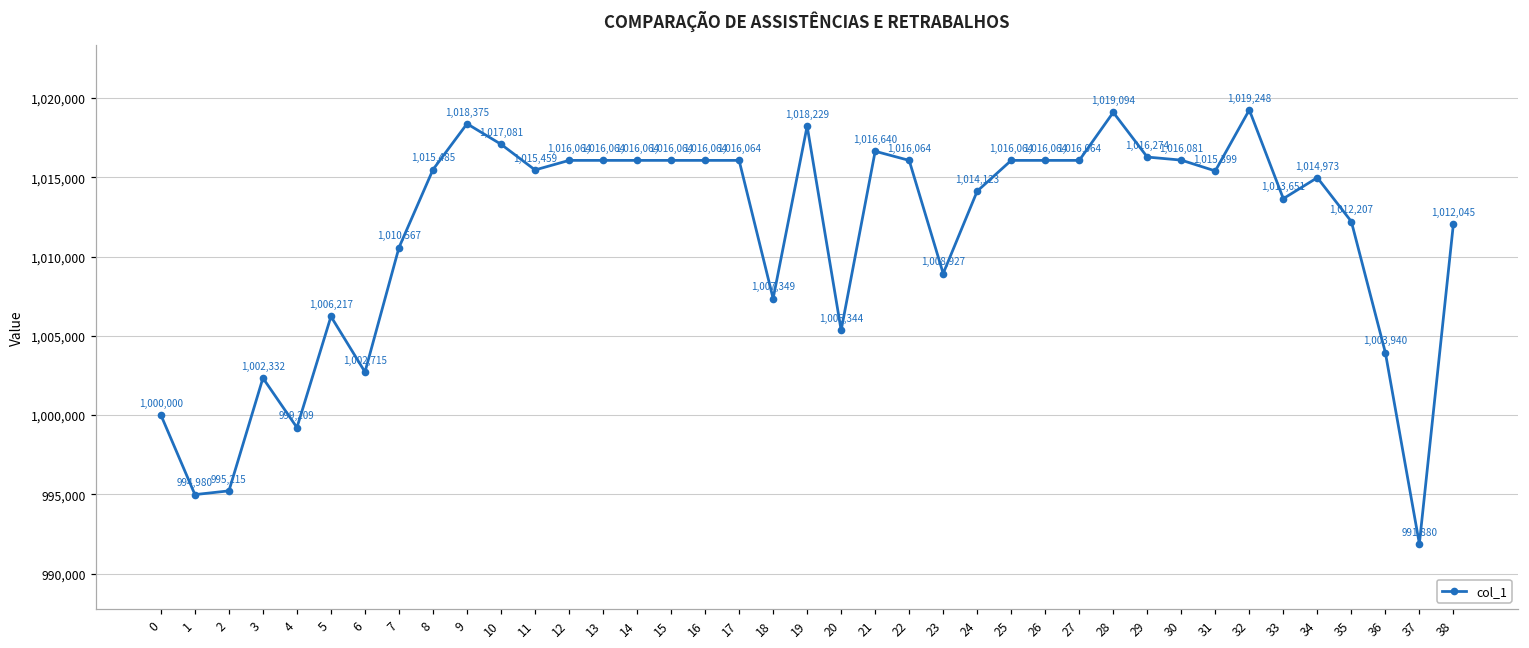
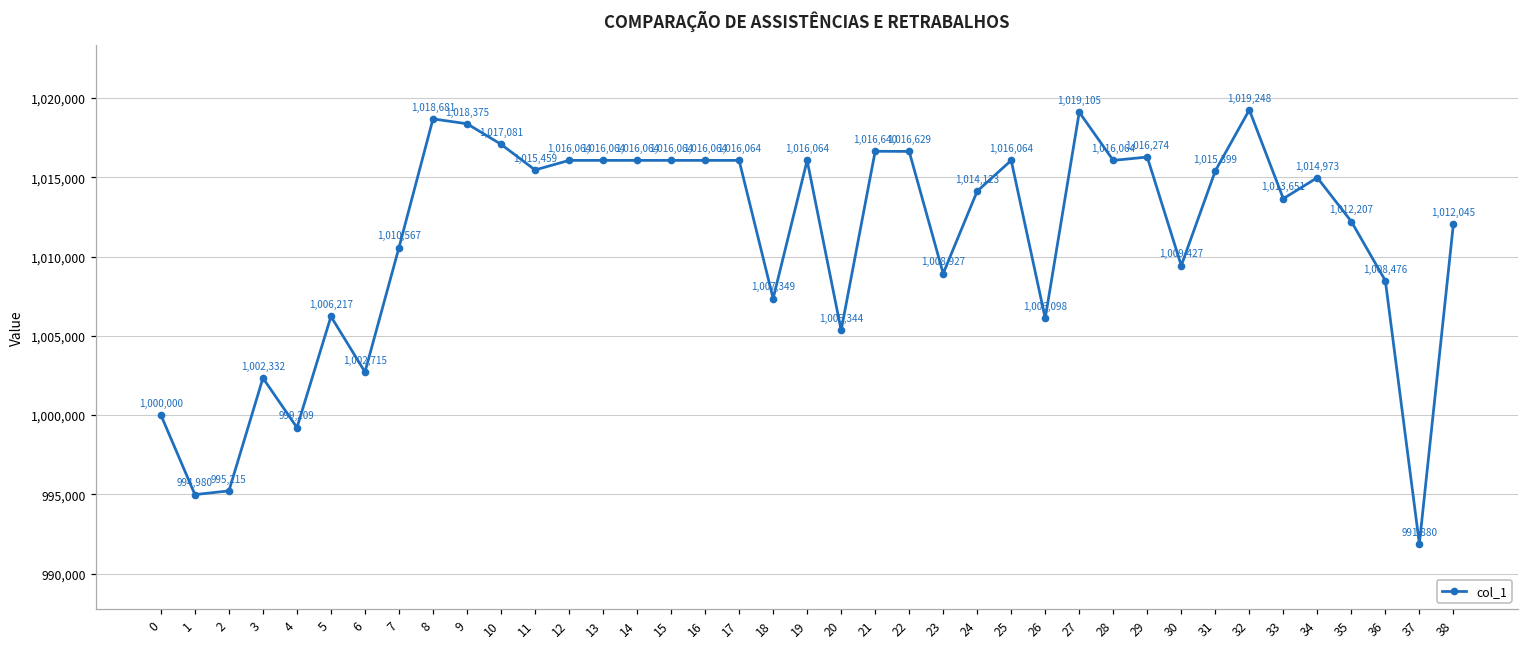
8: 1,015,485 -> 1,018,681
19: 1,018,229 -> 1,016,064
22: 1,016,064 -> 1,016,629
26: 1,016,064 -> 1,006,098
27: 1,016,064 -> 1,019,105
28: 1,019,094 -> 1,016,064
30: 1,016,081 -> 1,009,427
36: 1,003,940 -> 1,008,476
